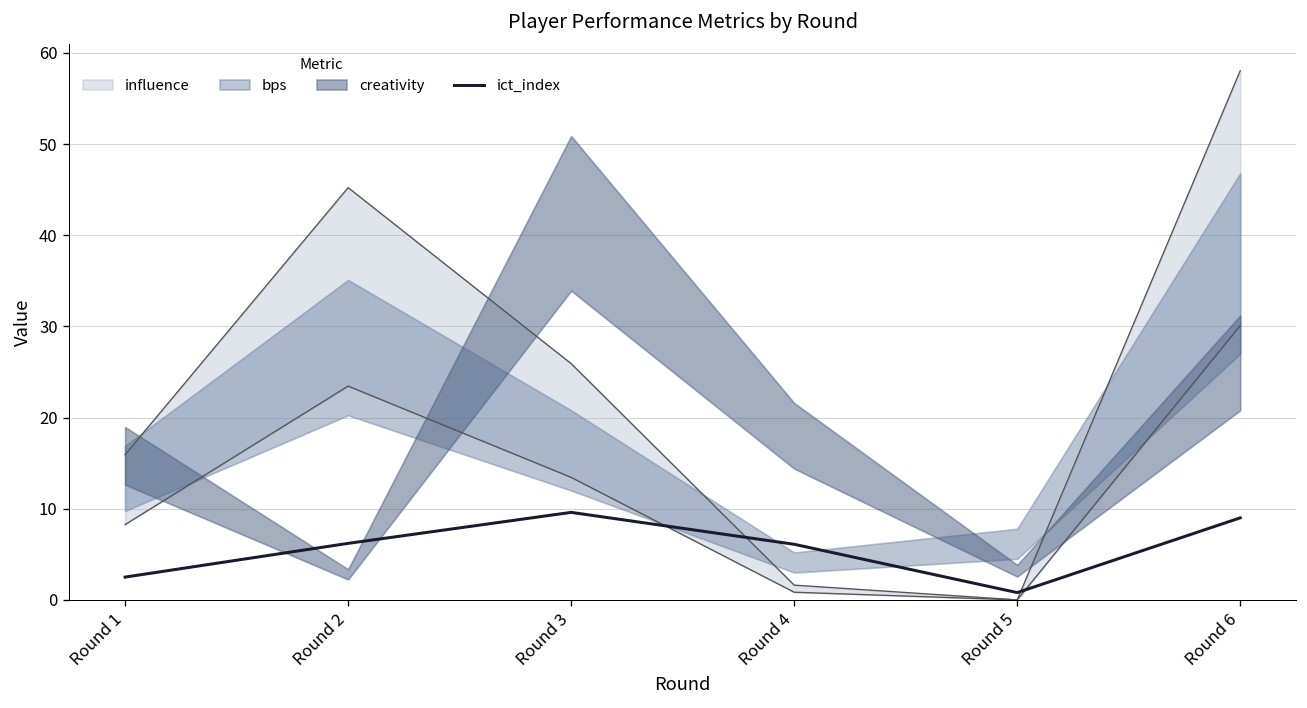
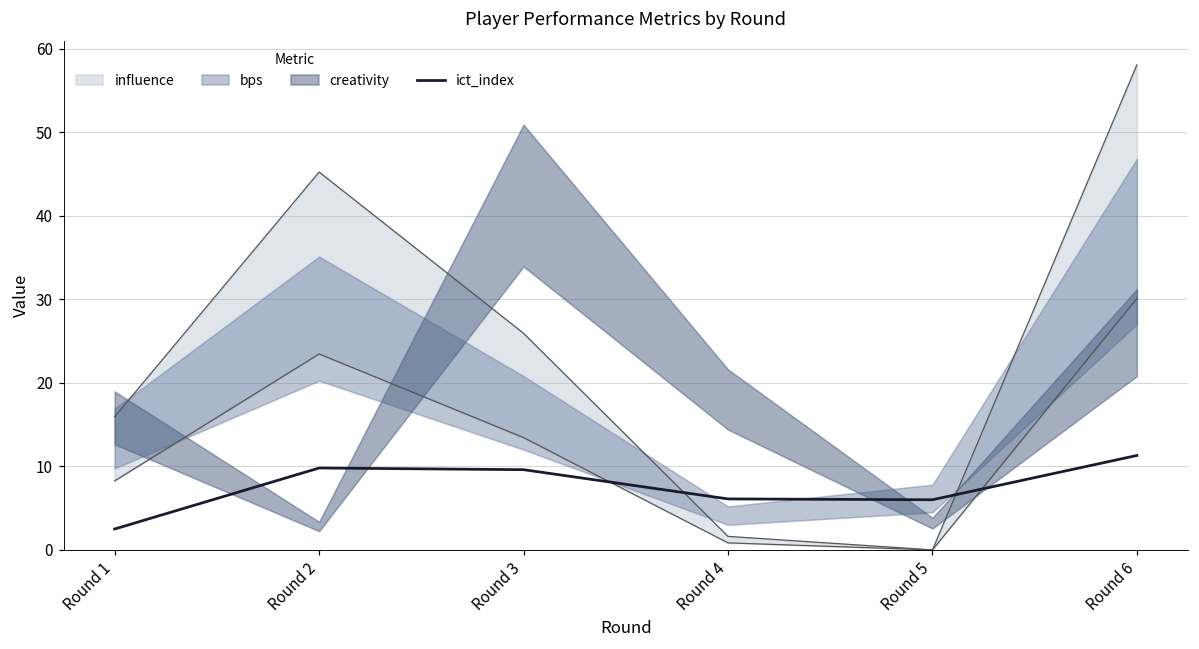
ict_index, Round 2: 6 -> 10
ict_index, Round 5: 1 -> 6
ict_index, Round 6: 9 -> 11
